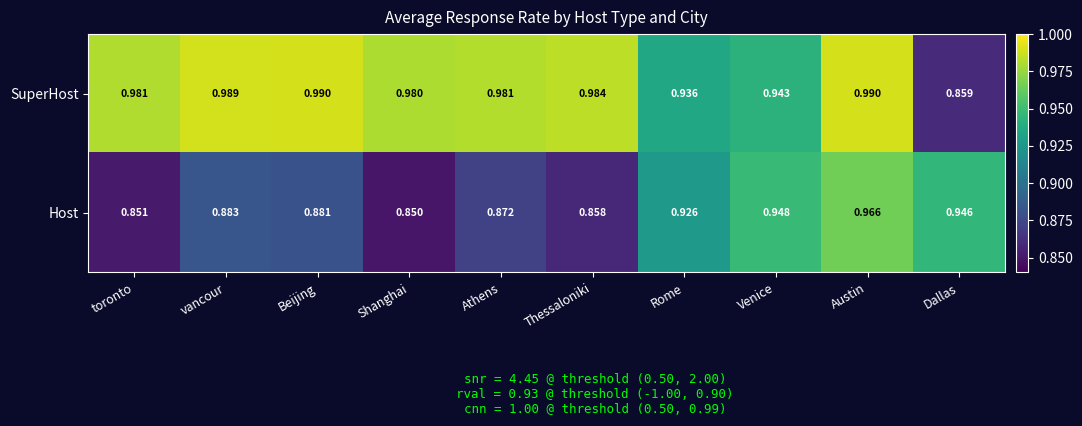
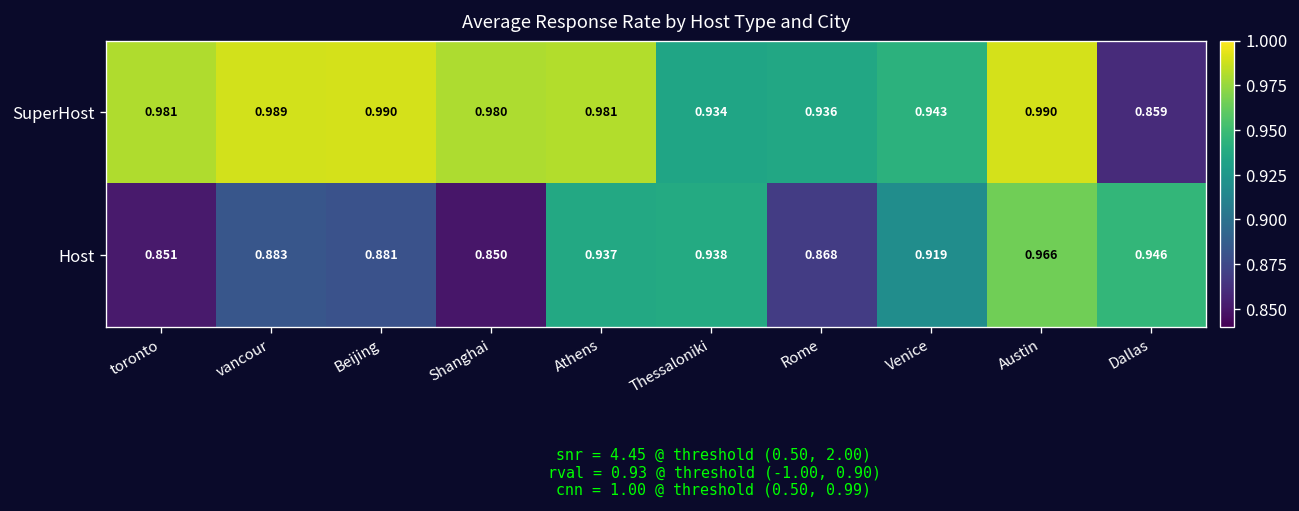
SuperHost, Thessaloniki: 0.984 -> 0.934
Host, Athens: 0.872 -> 0.937
Host, Thessaloniki: 0.858 -> 0.938
Host, Rome: 0.926 -> 0.868
Host, Venice: 0.948 -> 0.919
